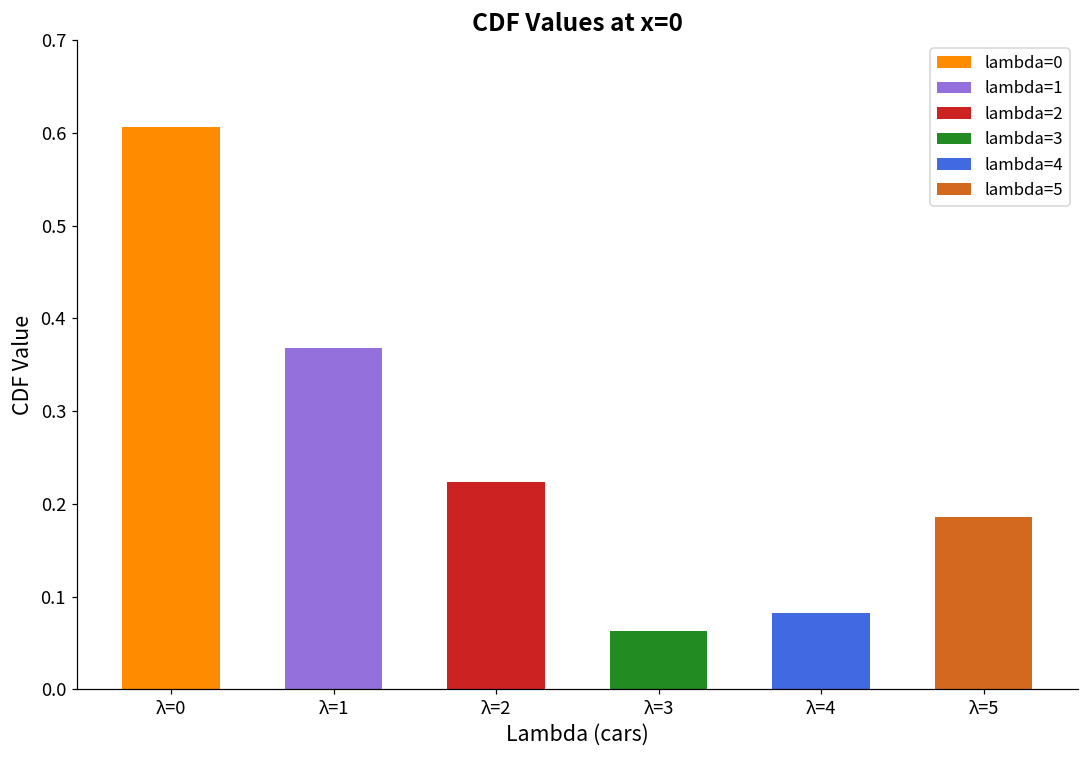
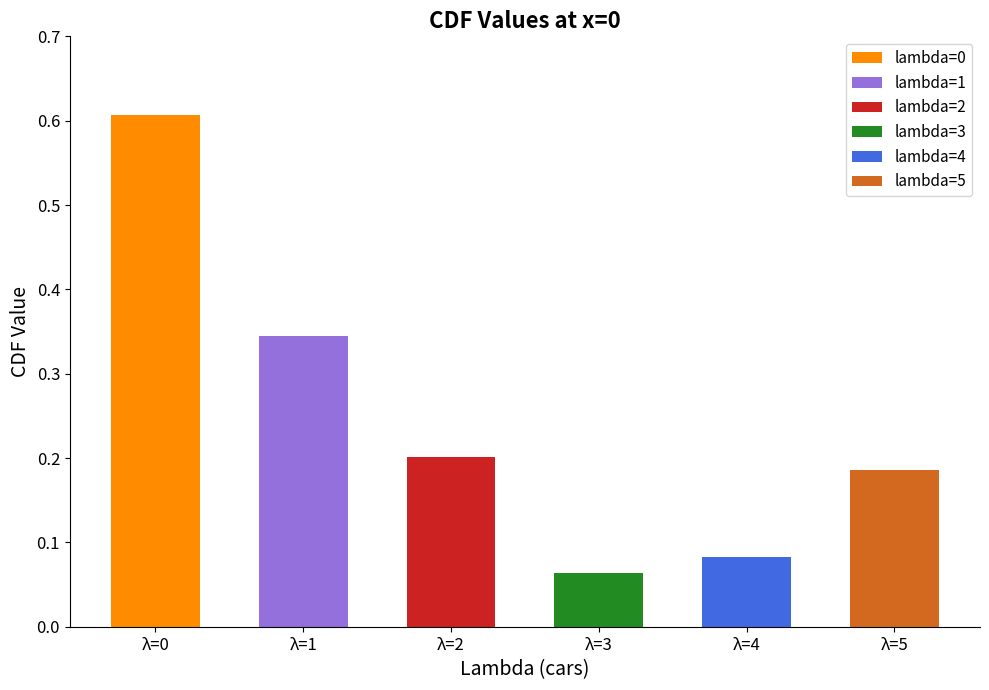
λ=1: 0.37 -> 0.34
λ=2: 0.22 -> 0.20
